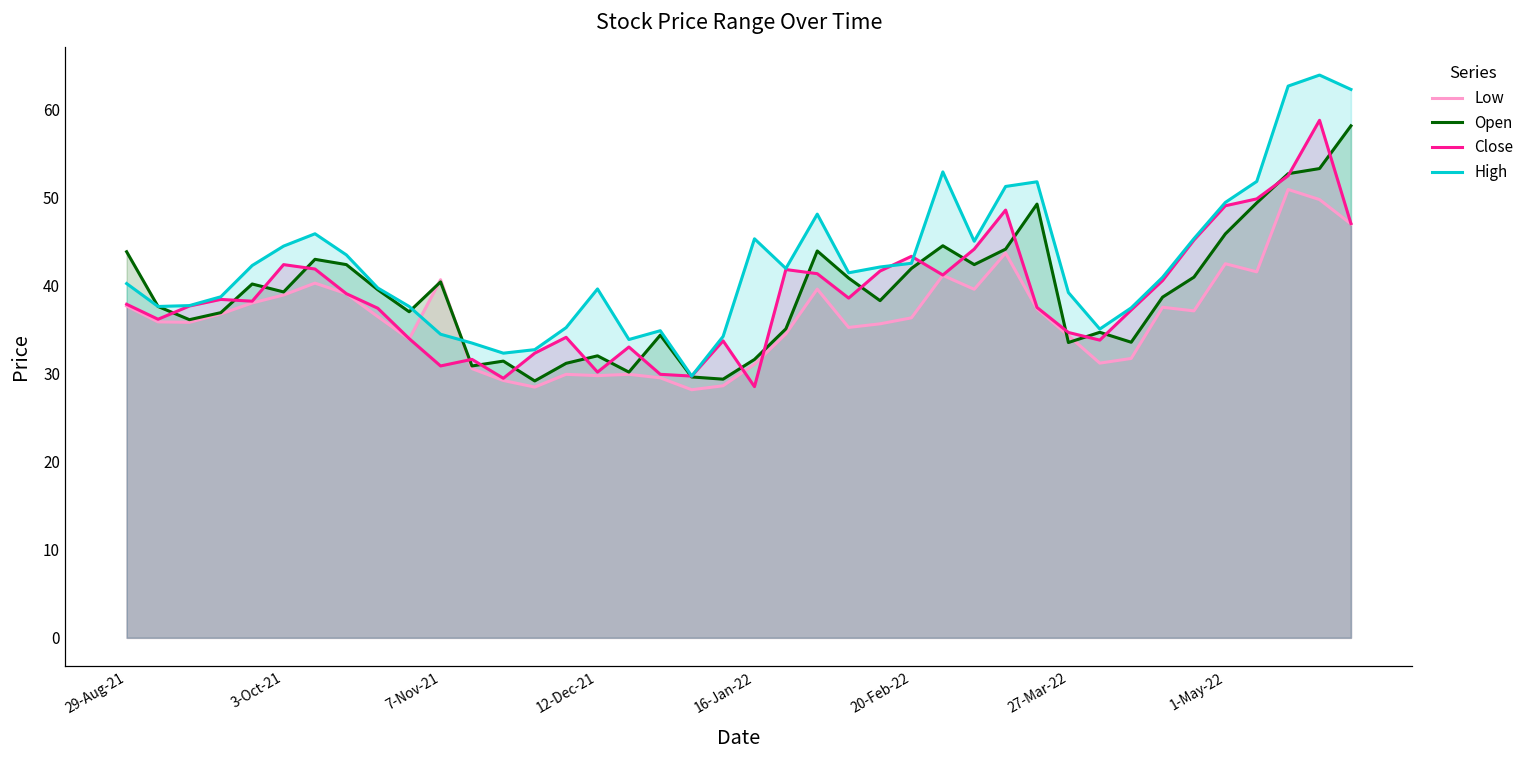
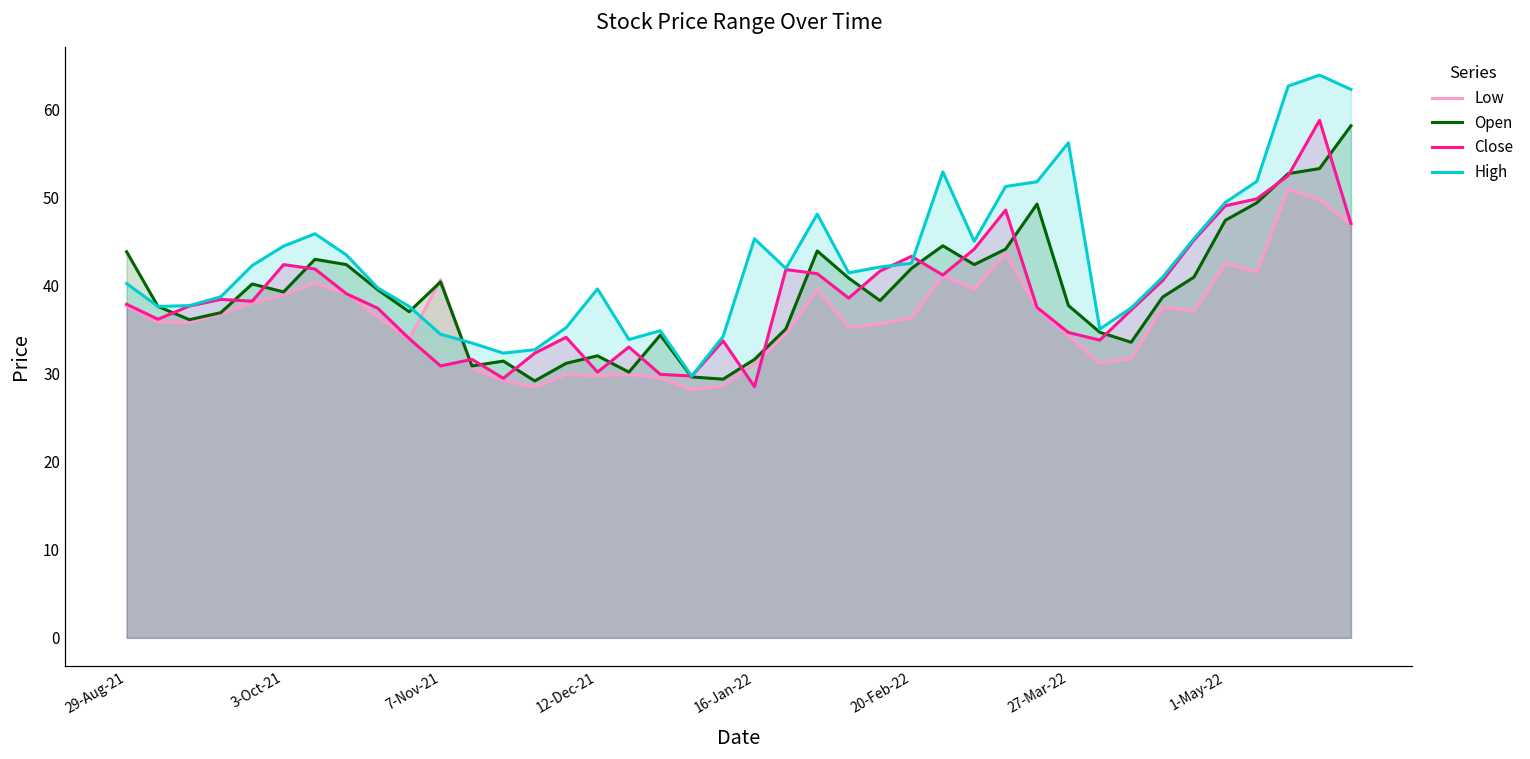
Open, 27-Mar-22: 34 -> 38
High, 27-Mar-22: 39 -> 56
Open, 1-May-22: 46 -> 47
